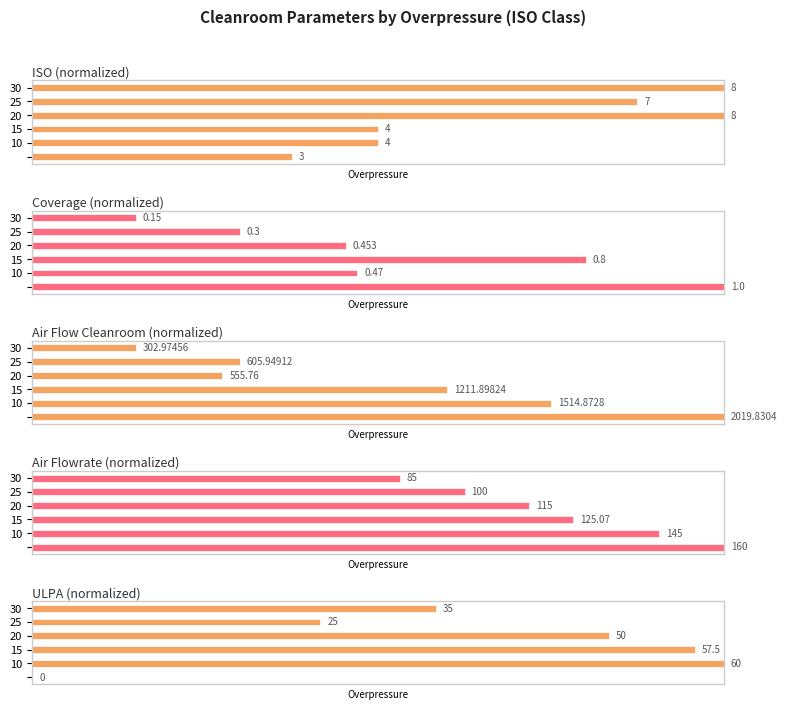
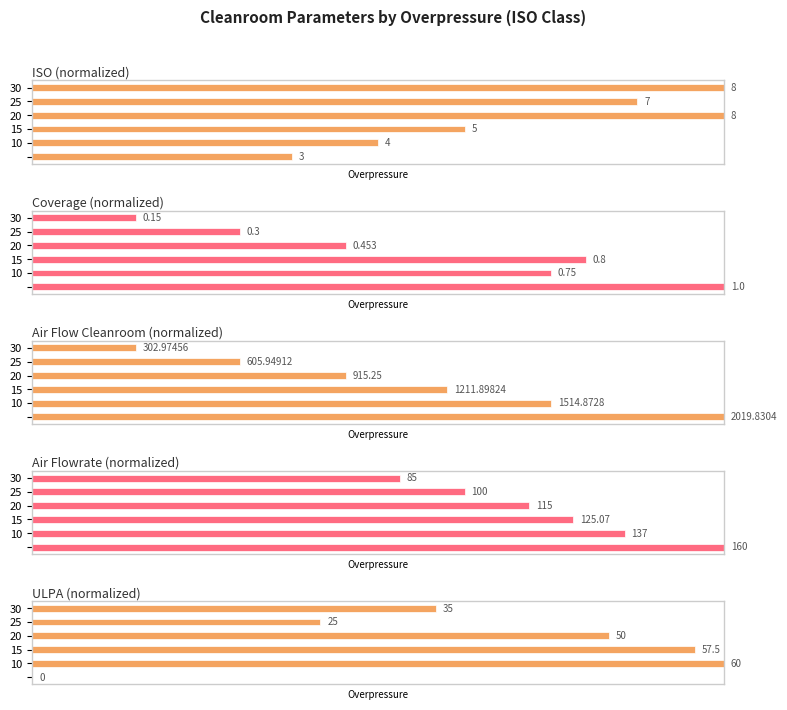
ISO (normalized), 15: 4 -> 5
Coverage (normalized), 10: 0.47 -> 0.75
Air Flow Cleanroom (normalized), 20: 555.76 -> 915.25
Air Flowrate (normalized), 10: 145 -> 137
